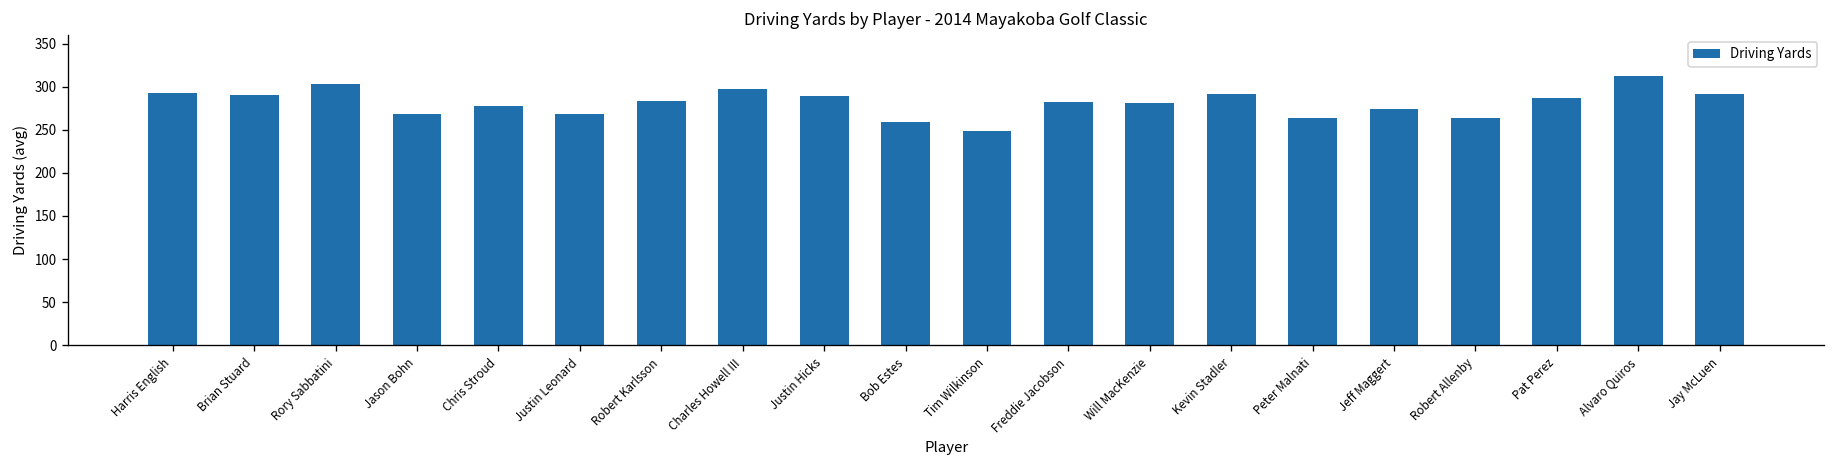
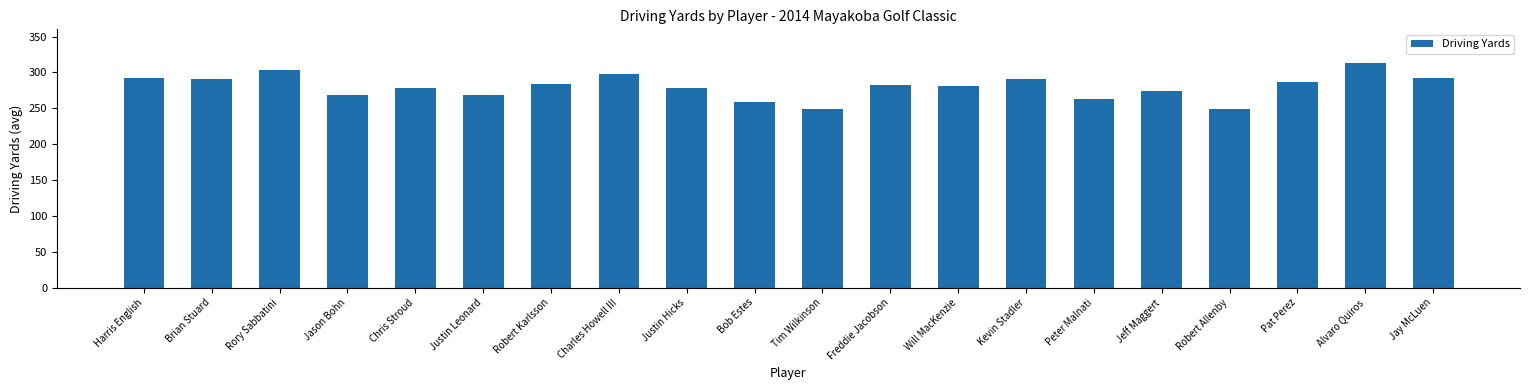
Justin Hicks: 290 -> 280
Robert Allenby: 260 -> 250
